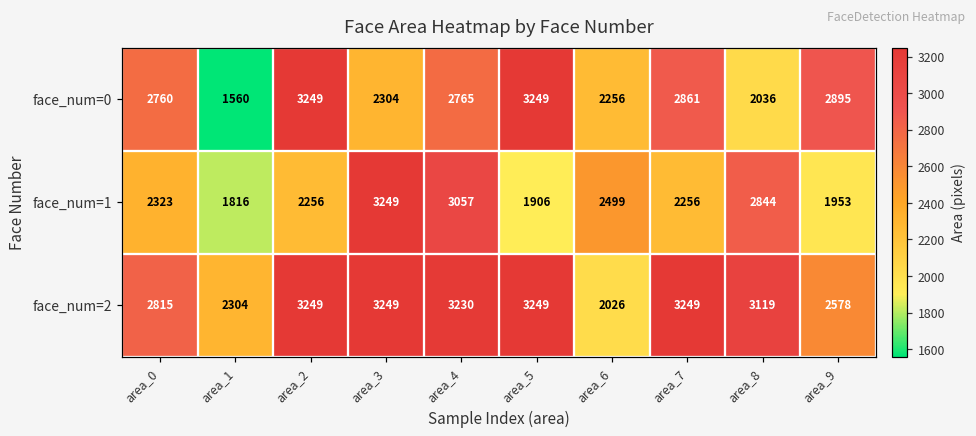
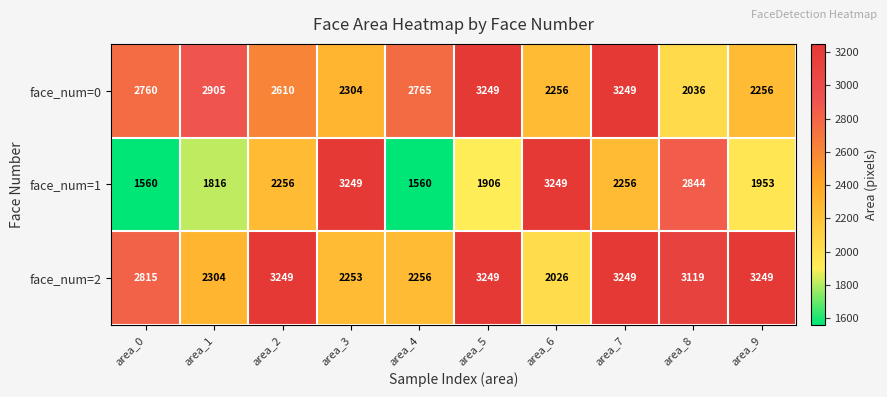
face_num=0, area_1: 1560 -> 2905
face_num=0, area_2: 3249 -> 2610
face_num=0, area_7: 2861 -> 3249
face_num=0, area_9: 2895 -> 2256
face_num=1, area_0: 2323 -> 1560
face_num=1, area_4: 3057 -> 1560
face_num=1, area_6: 2499 -> 3249
face_num=2, area_3: 3249 -> 2253
face_num=2, area_4: 3230 -> 2256
face_num=2, area_9: 2578 -> 3249
